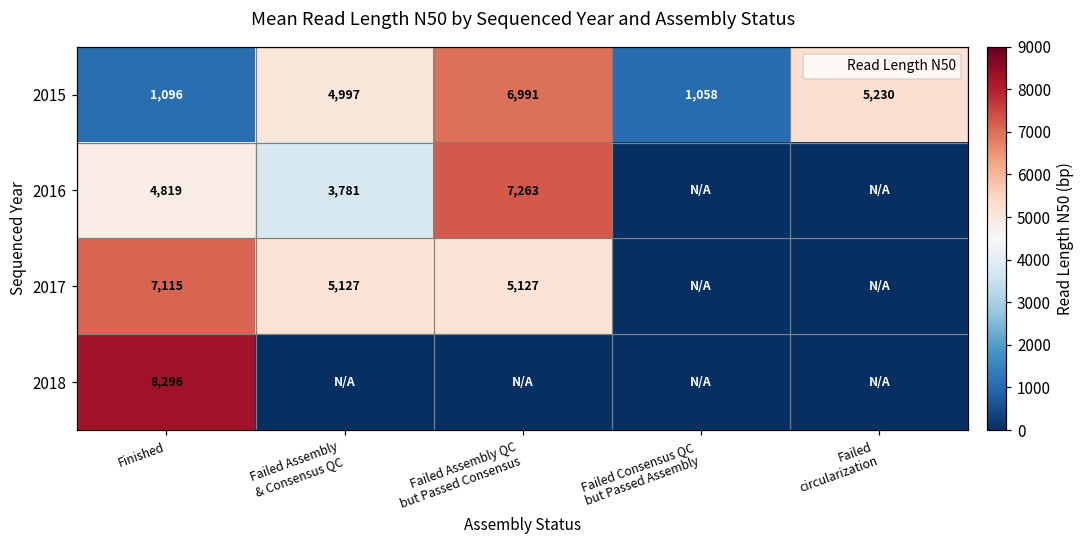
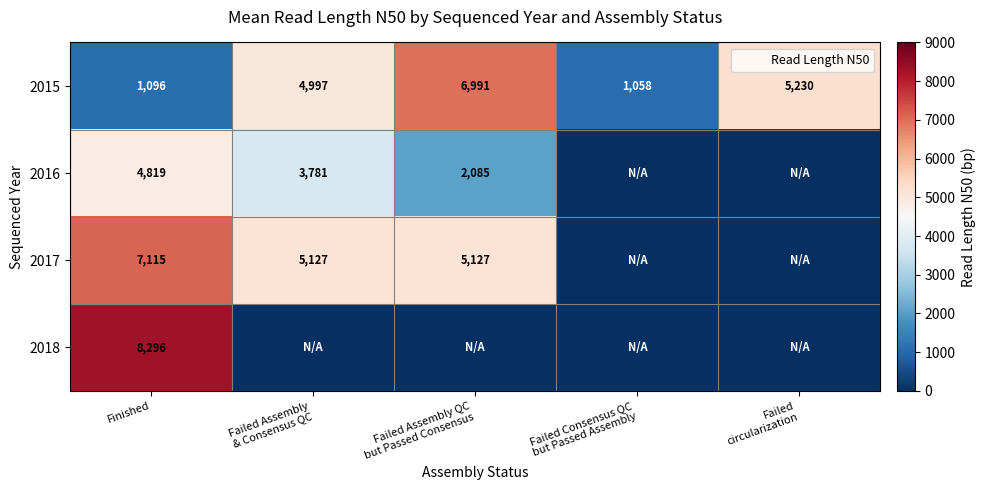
2016, Failed Assembly QC but Passed Consensus: 7,263 -> 2,085
